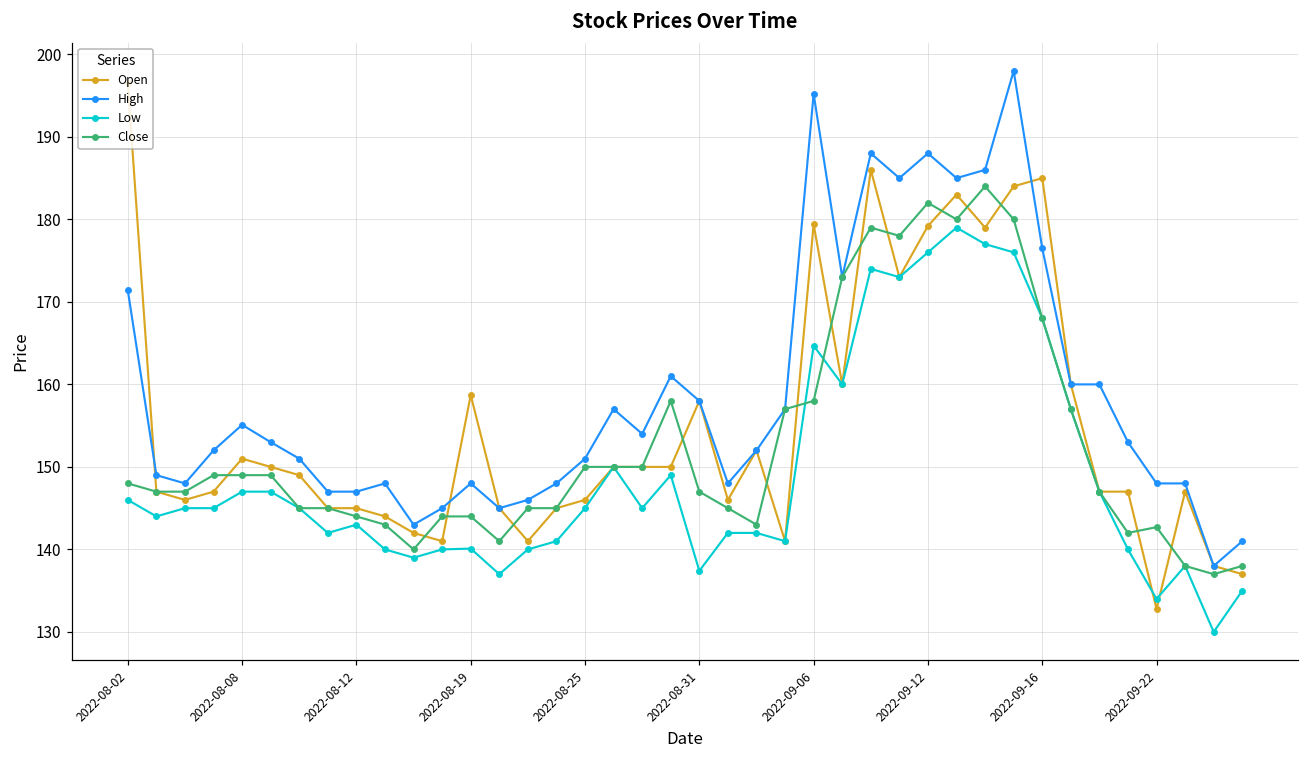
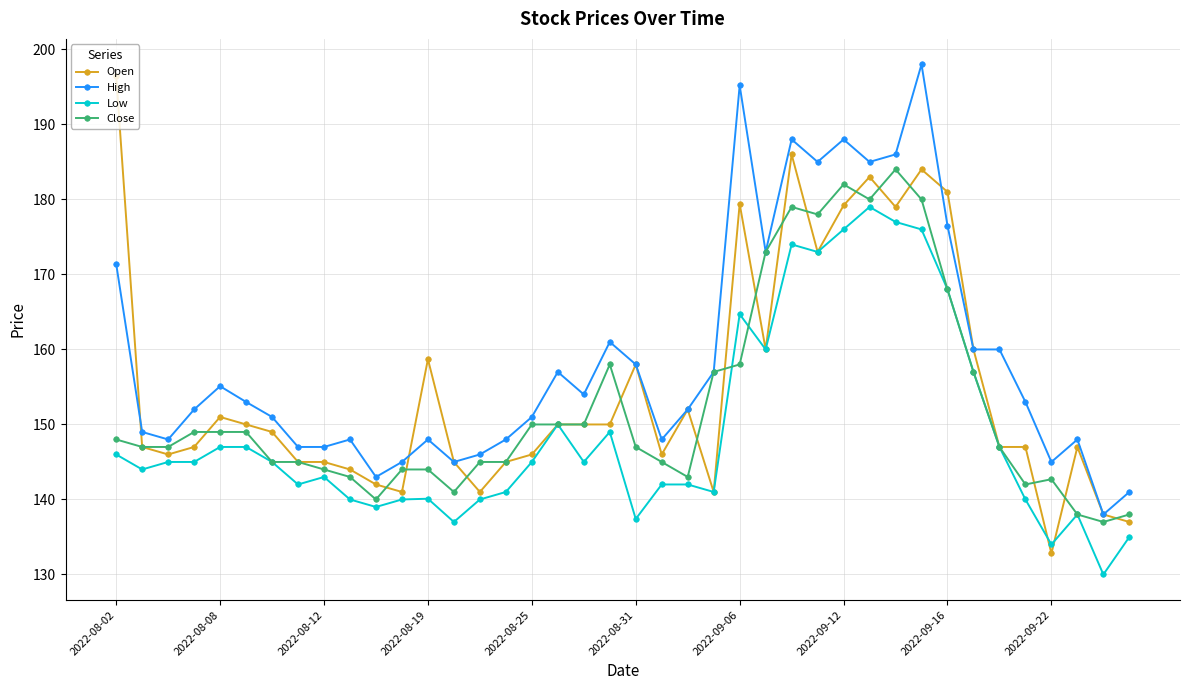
Open, 2022-09-16: 185 -> 181
High, 2022-09-22: 148 -> 145
